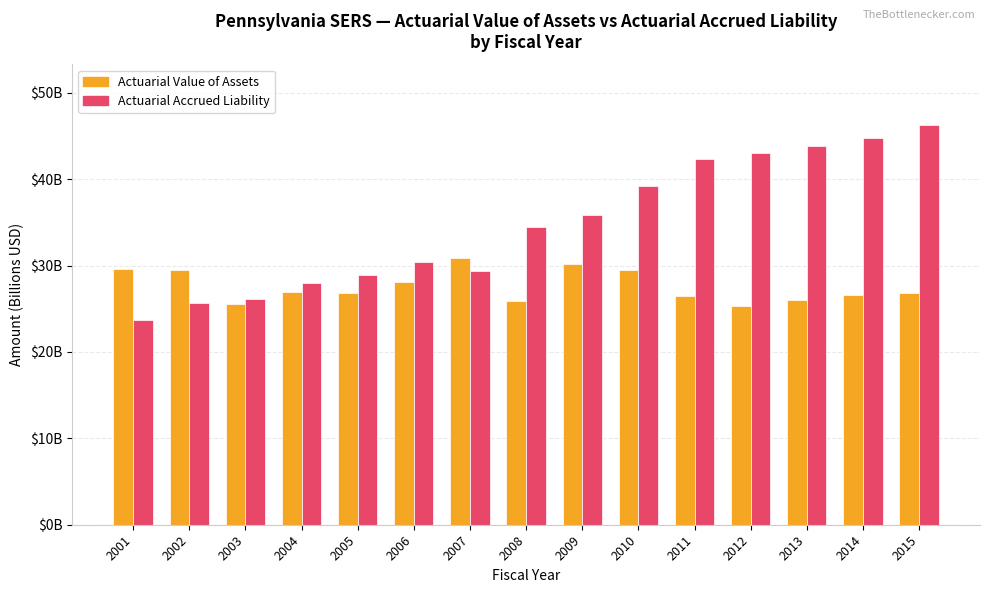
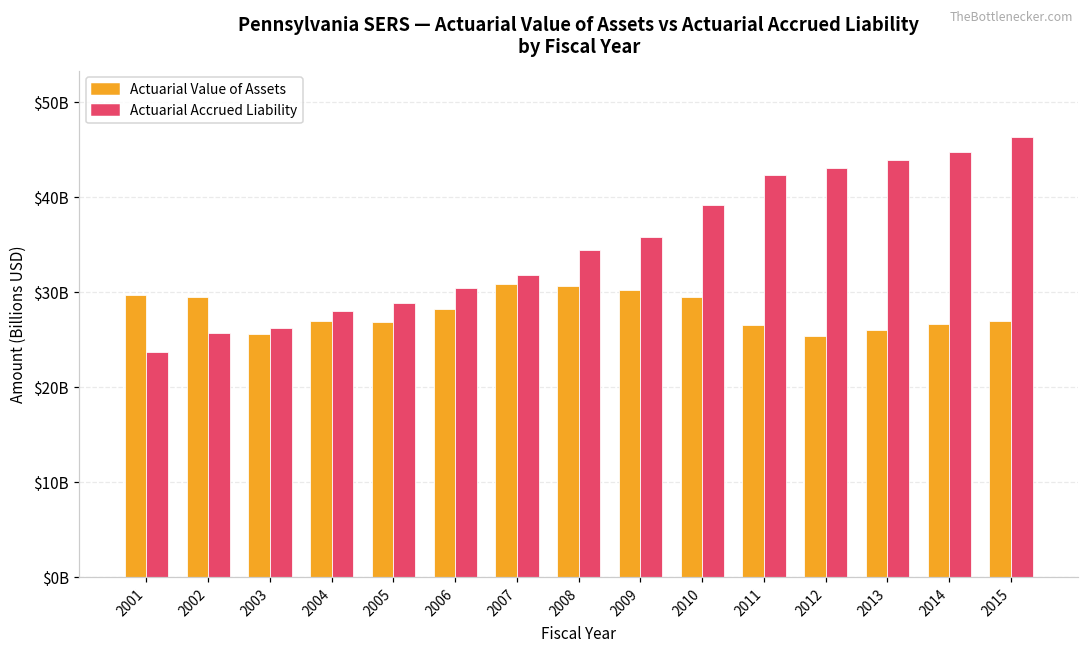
Actuarial Accrued Liability, 2007: $29000000000 -> $32000000000
Actuarial Value of Assets, 2008: $26000000000 -> $31000000000
